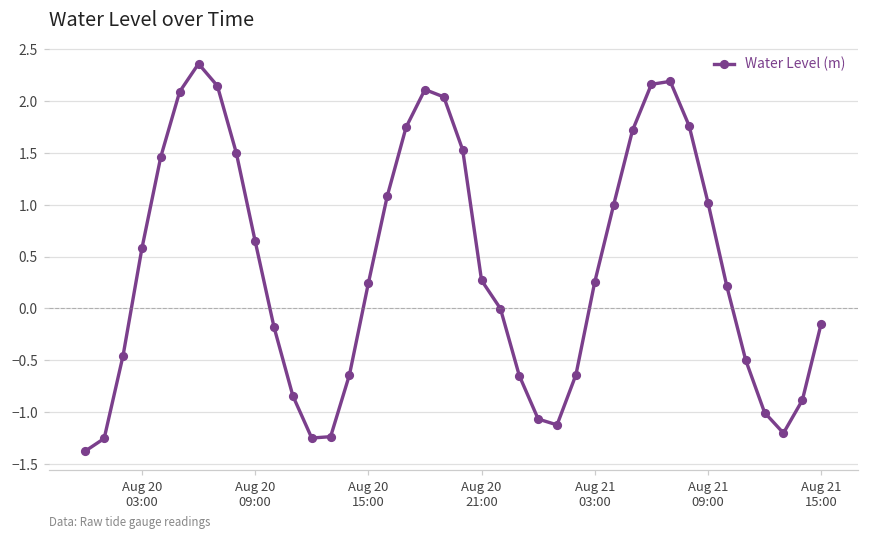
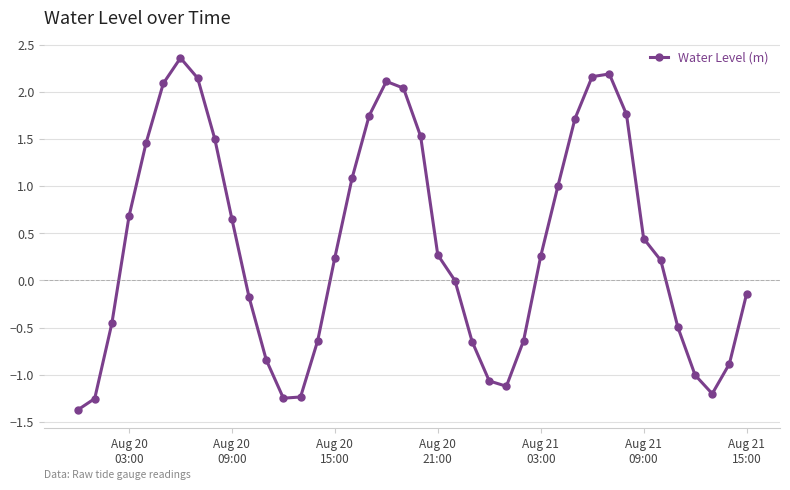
Aug 20 03:00: 0.6 -> 0.7
Aug 21 09:00: 1.0 -> 0.4
